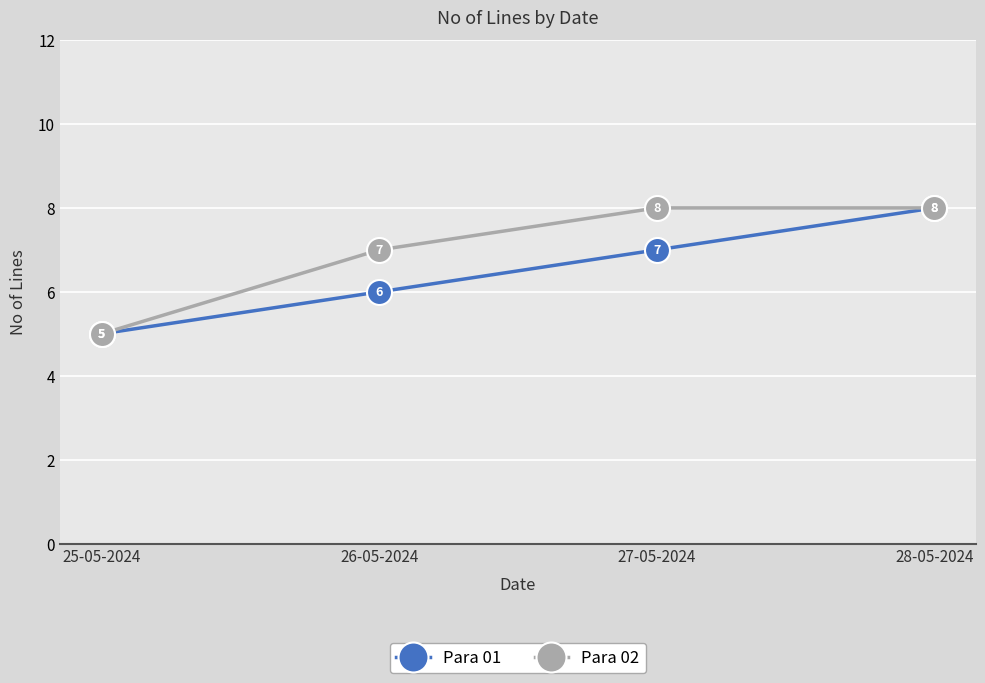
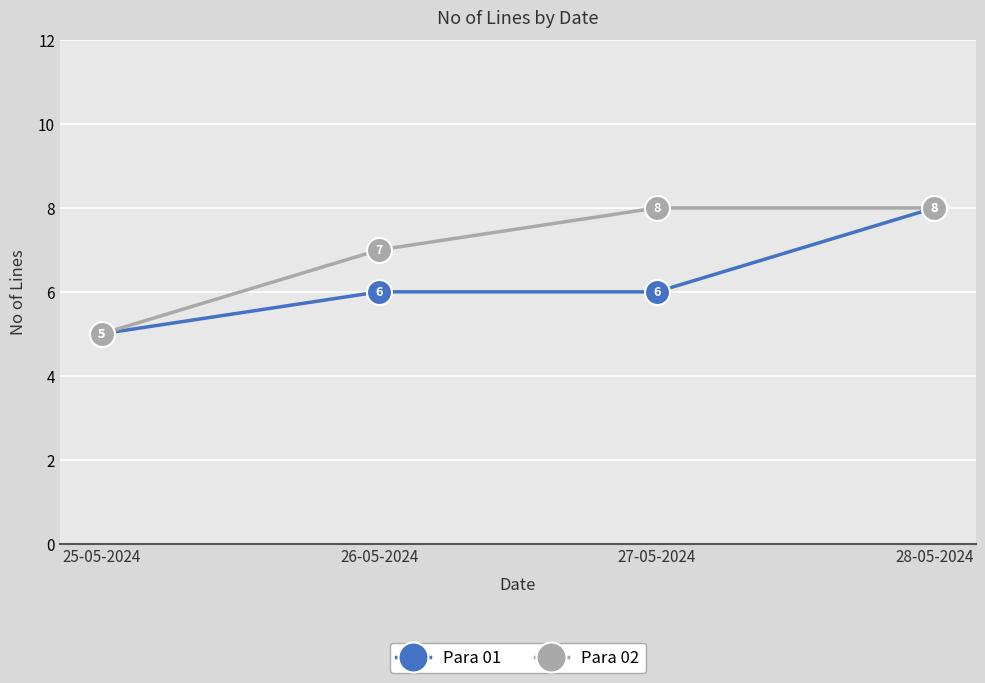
Para 01, 27-05-2024: 7 -> 6
